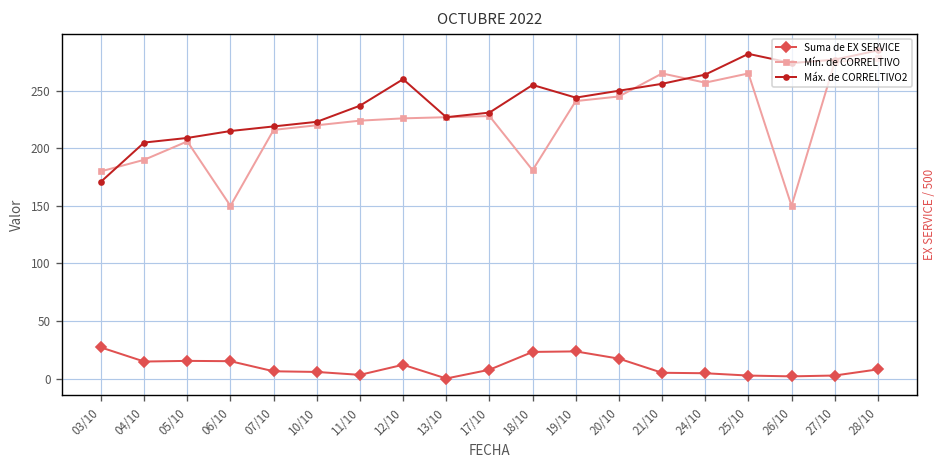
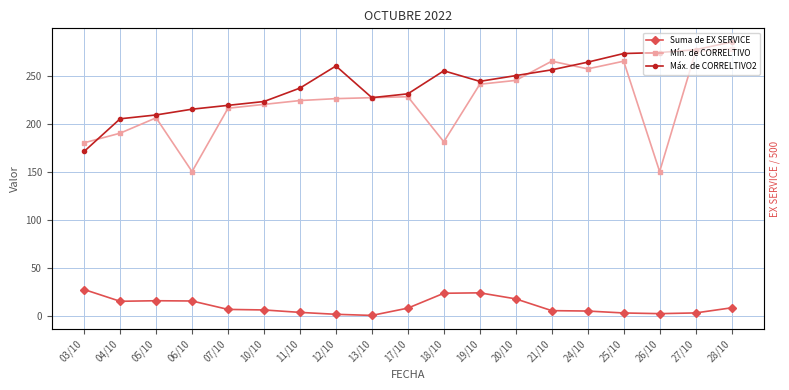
Suma de EX SERVICE, 12/10: 10 -> 0
Máx. de CORRELTIVO2, 25/10: 280 -> 270
